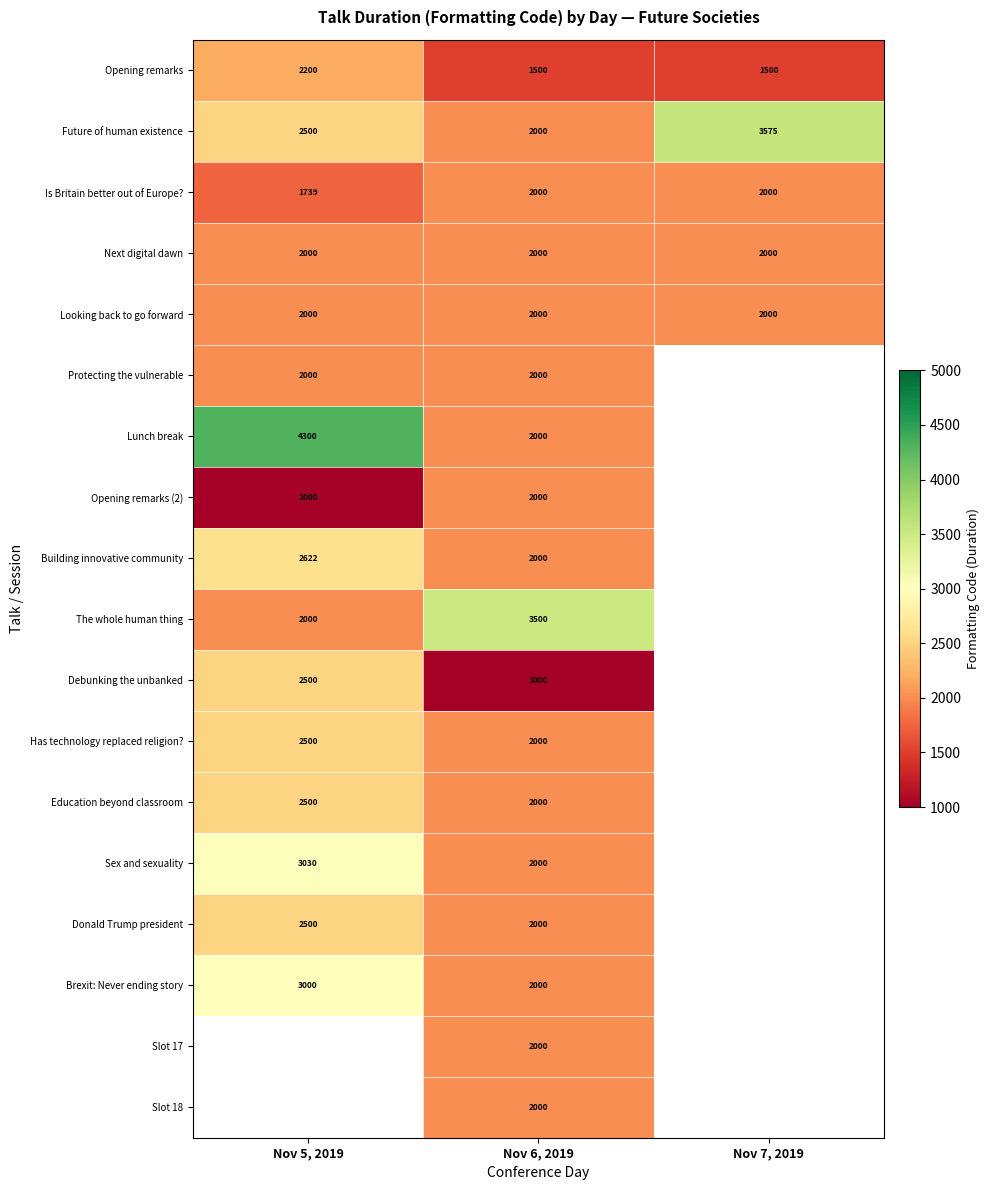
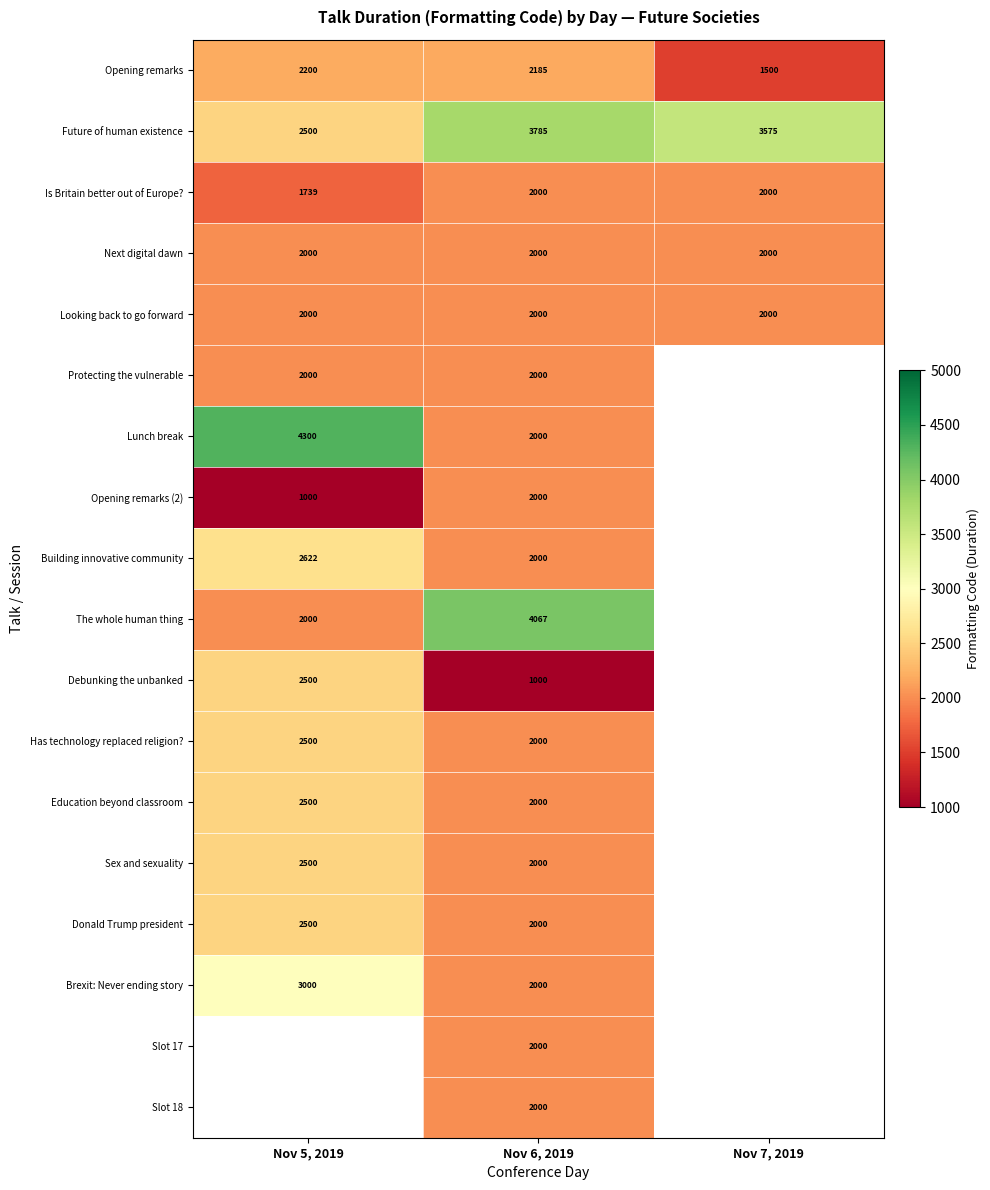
Opening remarks, Nov 6, 2019: 1500 -> 2185
Future of human existence, Nov 6, 2019: 2000 -> 3785
The whole human thing, Nov 6, 2019: 3500 -> 4067
Sex and sexuality, Nov 5, 2019: 3030 -> 2500
